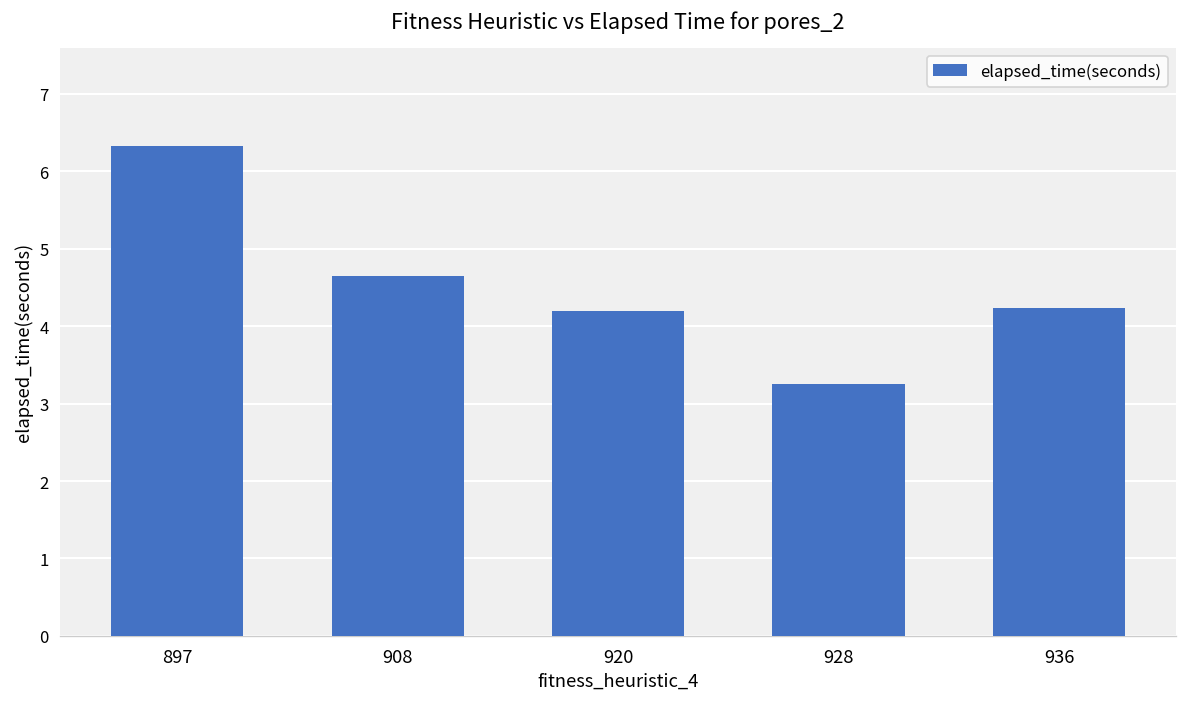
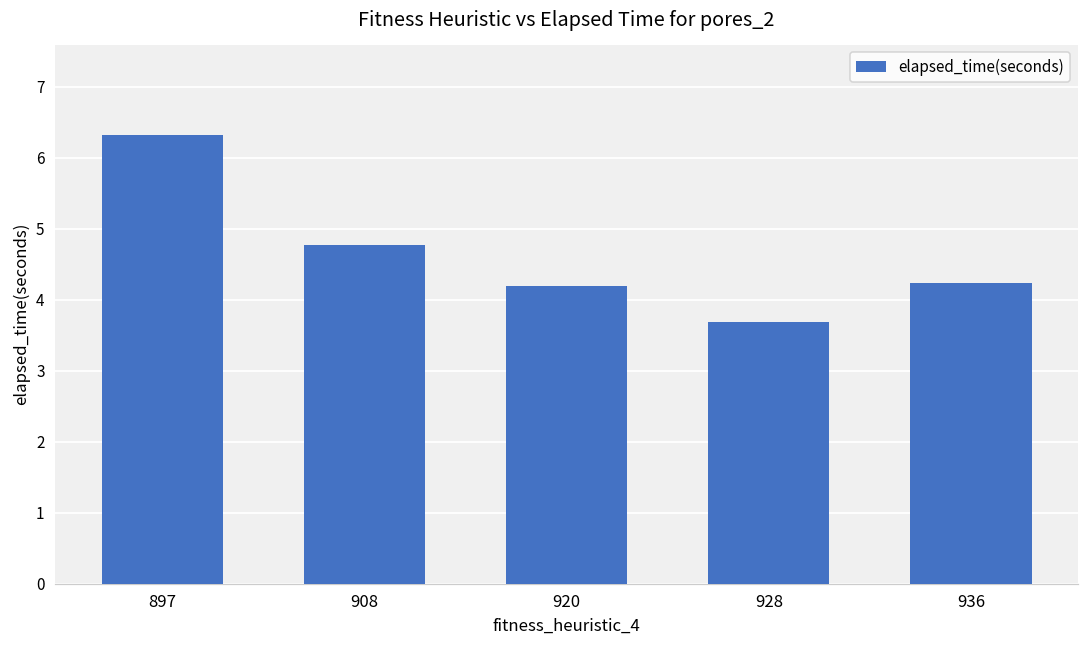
908: 4.6 -> 4.8
928: 3.3 -> 3.7
